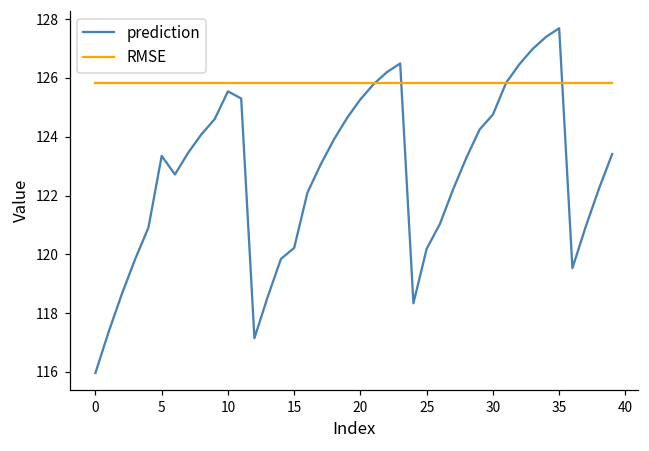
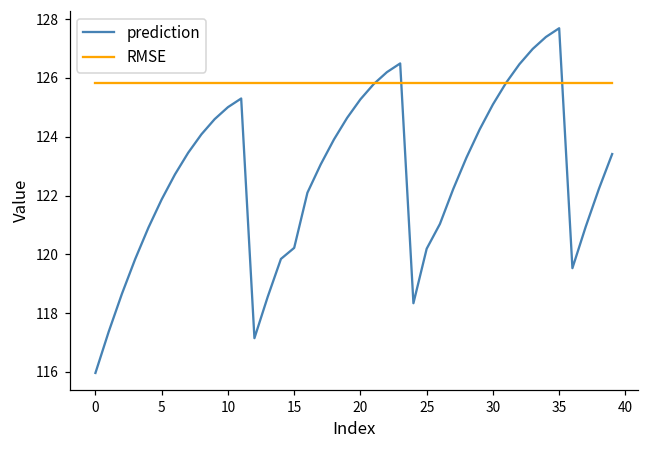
prediction, 5: 123.3 -> 121.9
prediction, 10: 125.5 -> 125.0
prediction, 30: 124.8 -> 125.1
